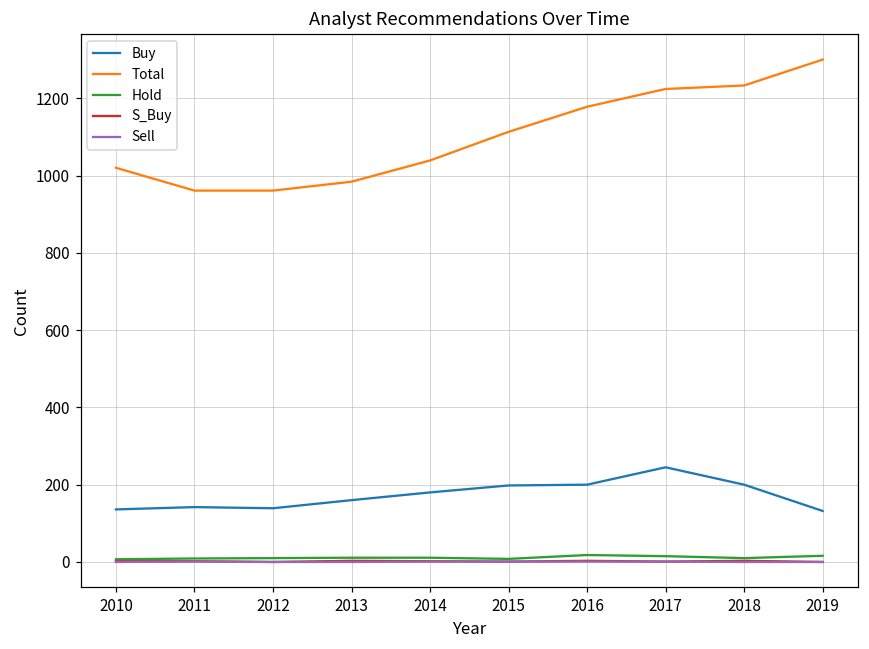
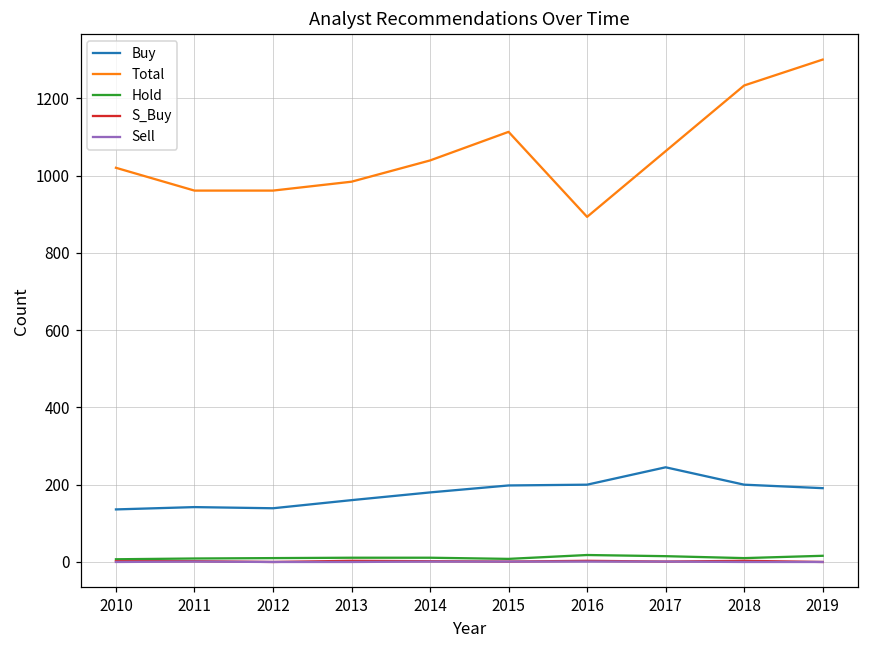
Total, 2016: 1180 -> 890
Total, 2017: 1220 -> 1060
Buy, 2019: 130 -> 190
